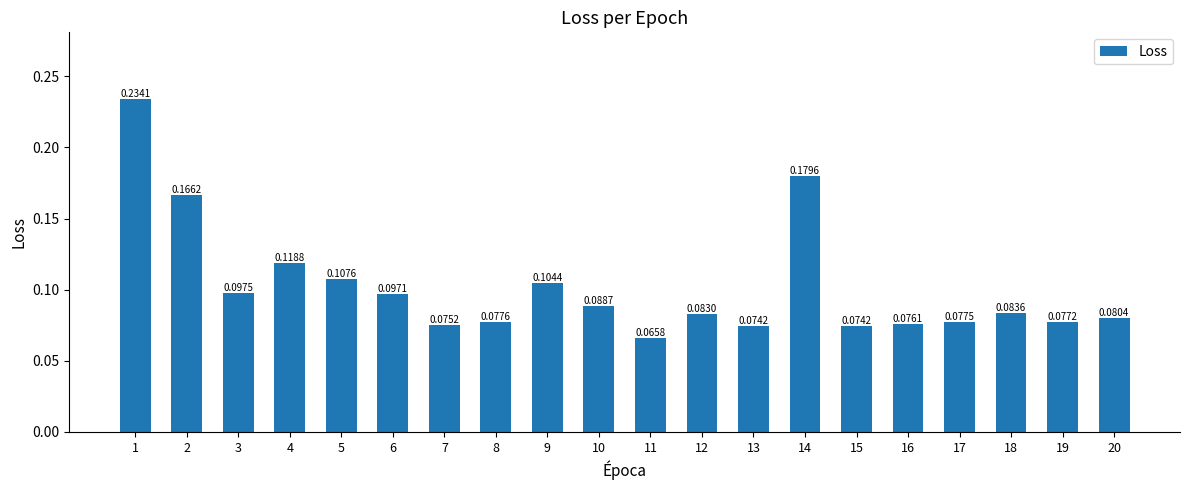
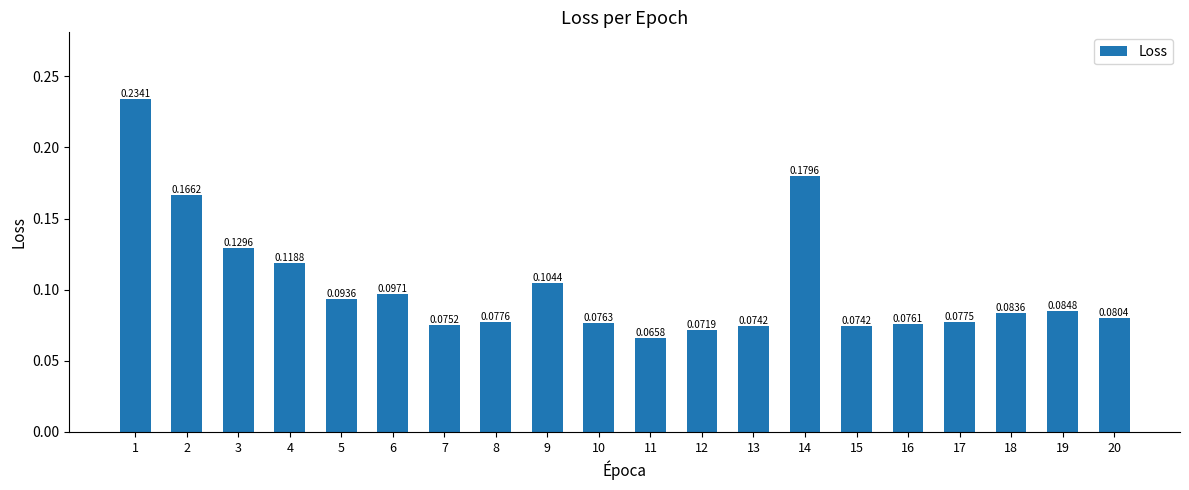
3: 0.0975 -> 0.1296
5: 0.1076 -> 0.0936
10: 0.0887 -> 0.0763
12: 0.0830 -> 0.0719
19: 0.0772 -> 0.0848
